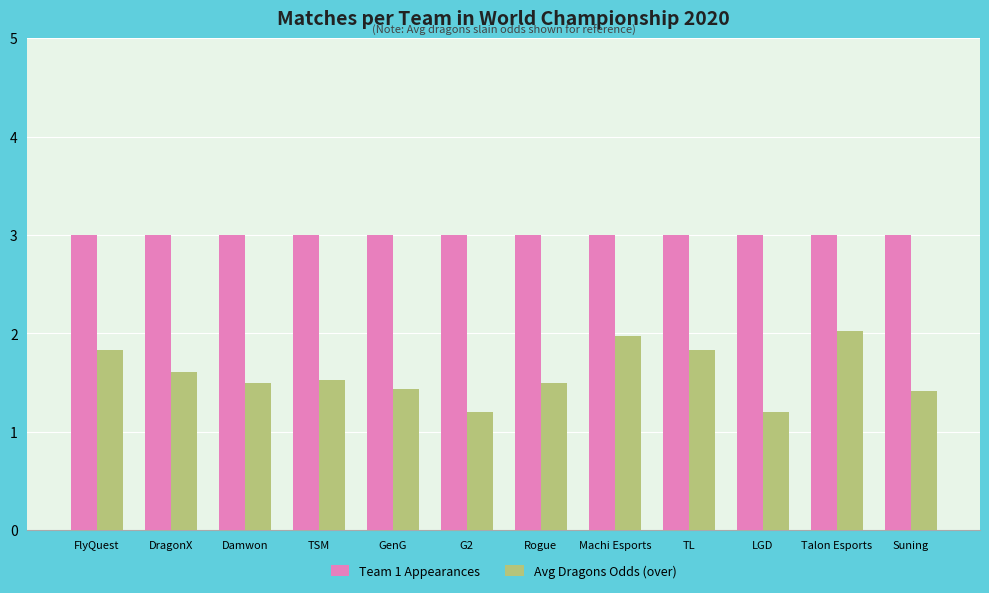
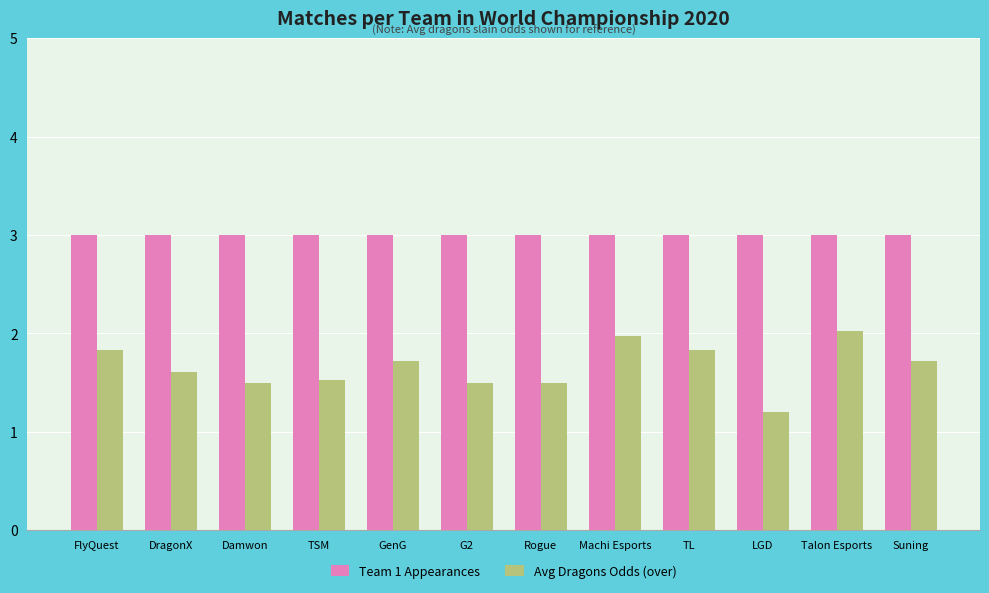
Avg Dragons Odds (over), GenG: 1.4 -> 1.7
Avg Dragons Odds (over), G2: 1.2 -> 1.5
Avg Dragons Odds (over), Suning: 1.4 -> 1.7
